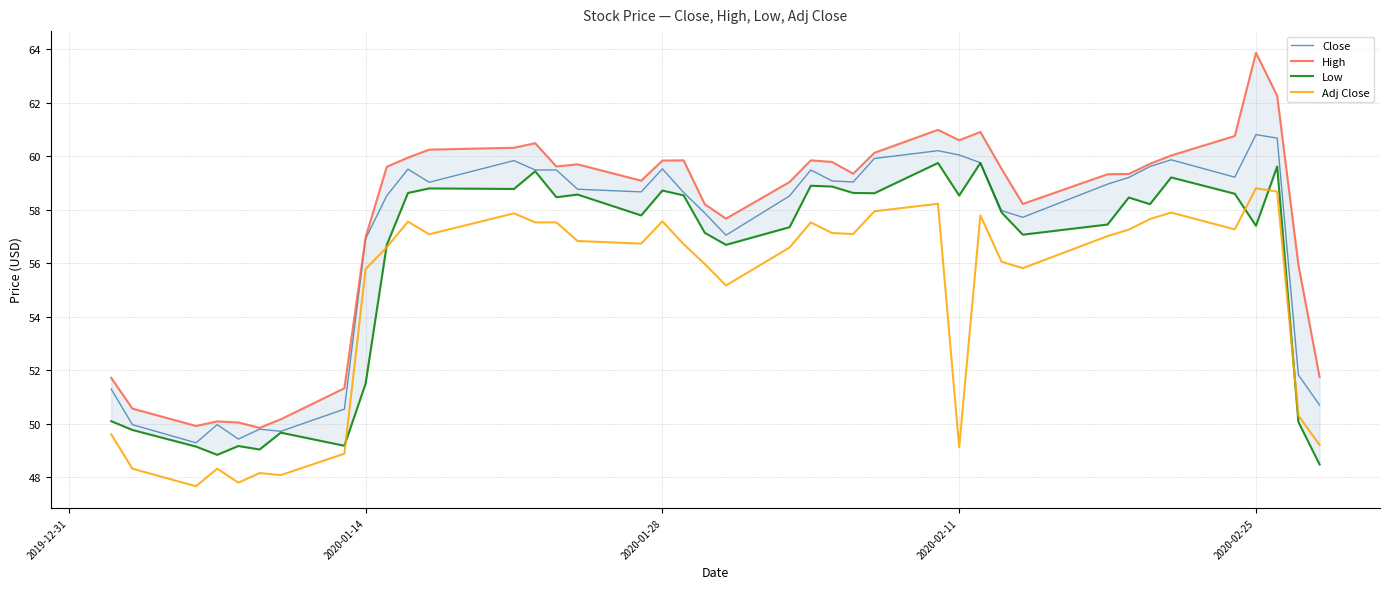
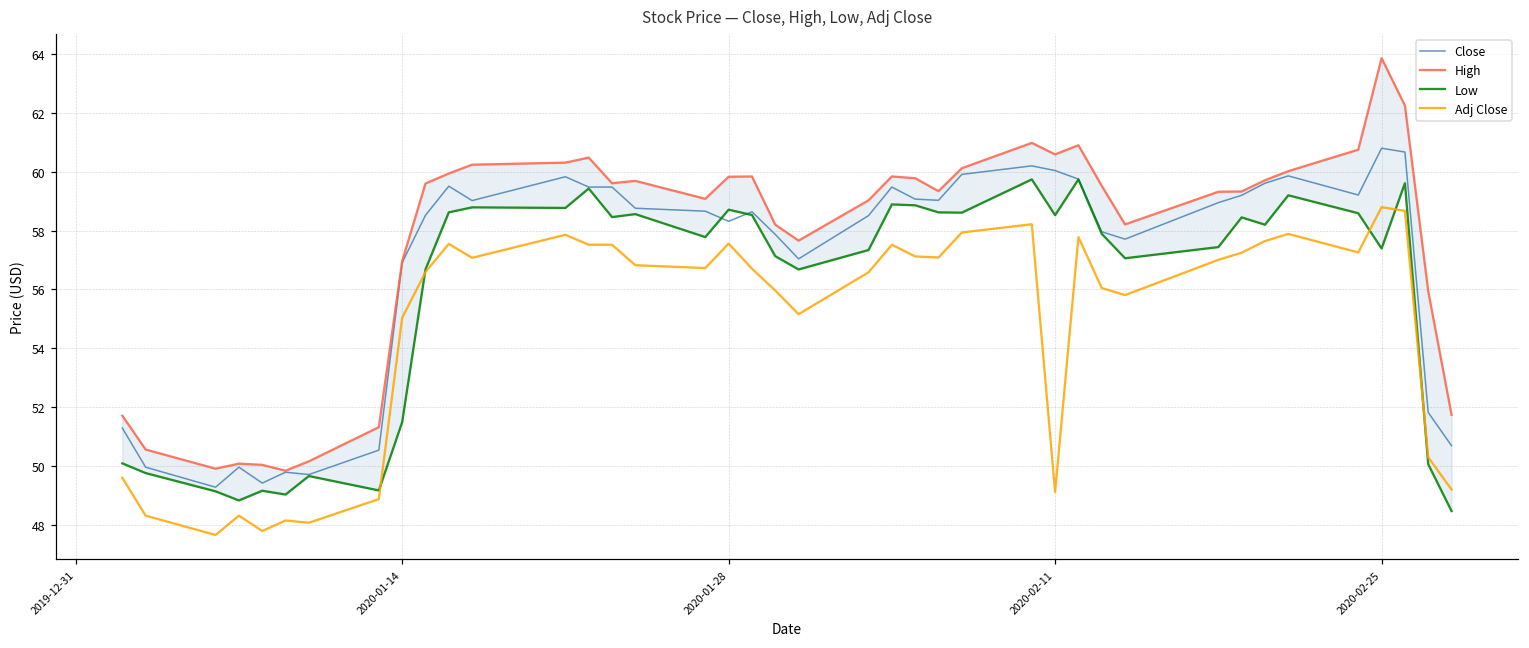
Adj Close, 2020-01-14: 55.8 -> 55.0
Close, 2020-01-28: 59.5 -> 58.3
